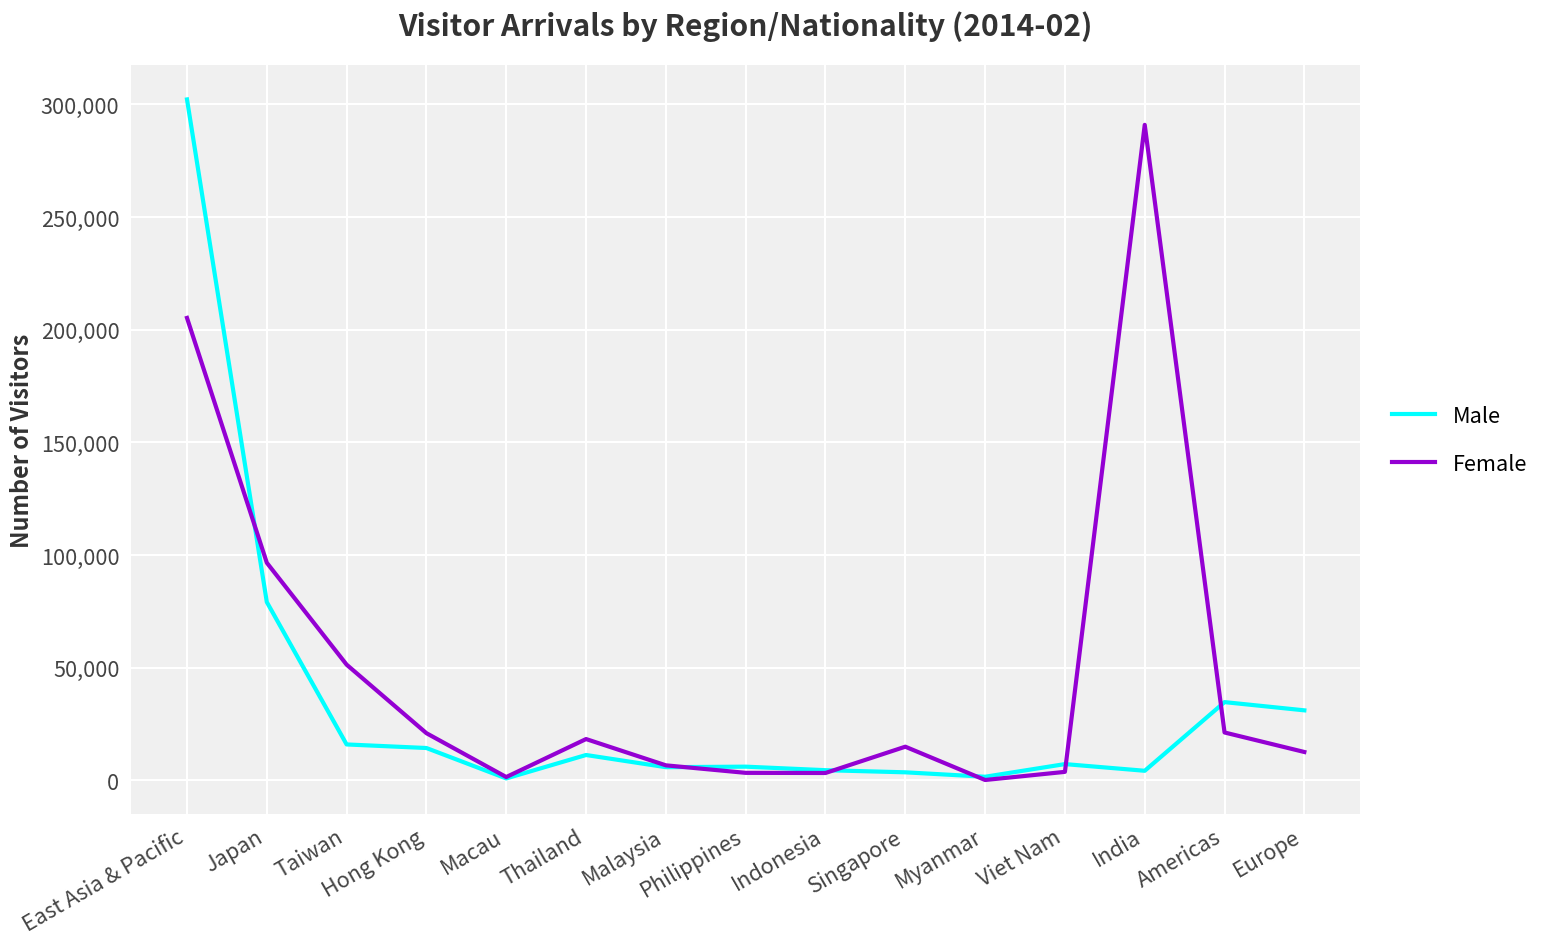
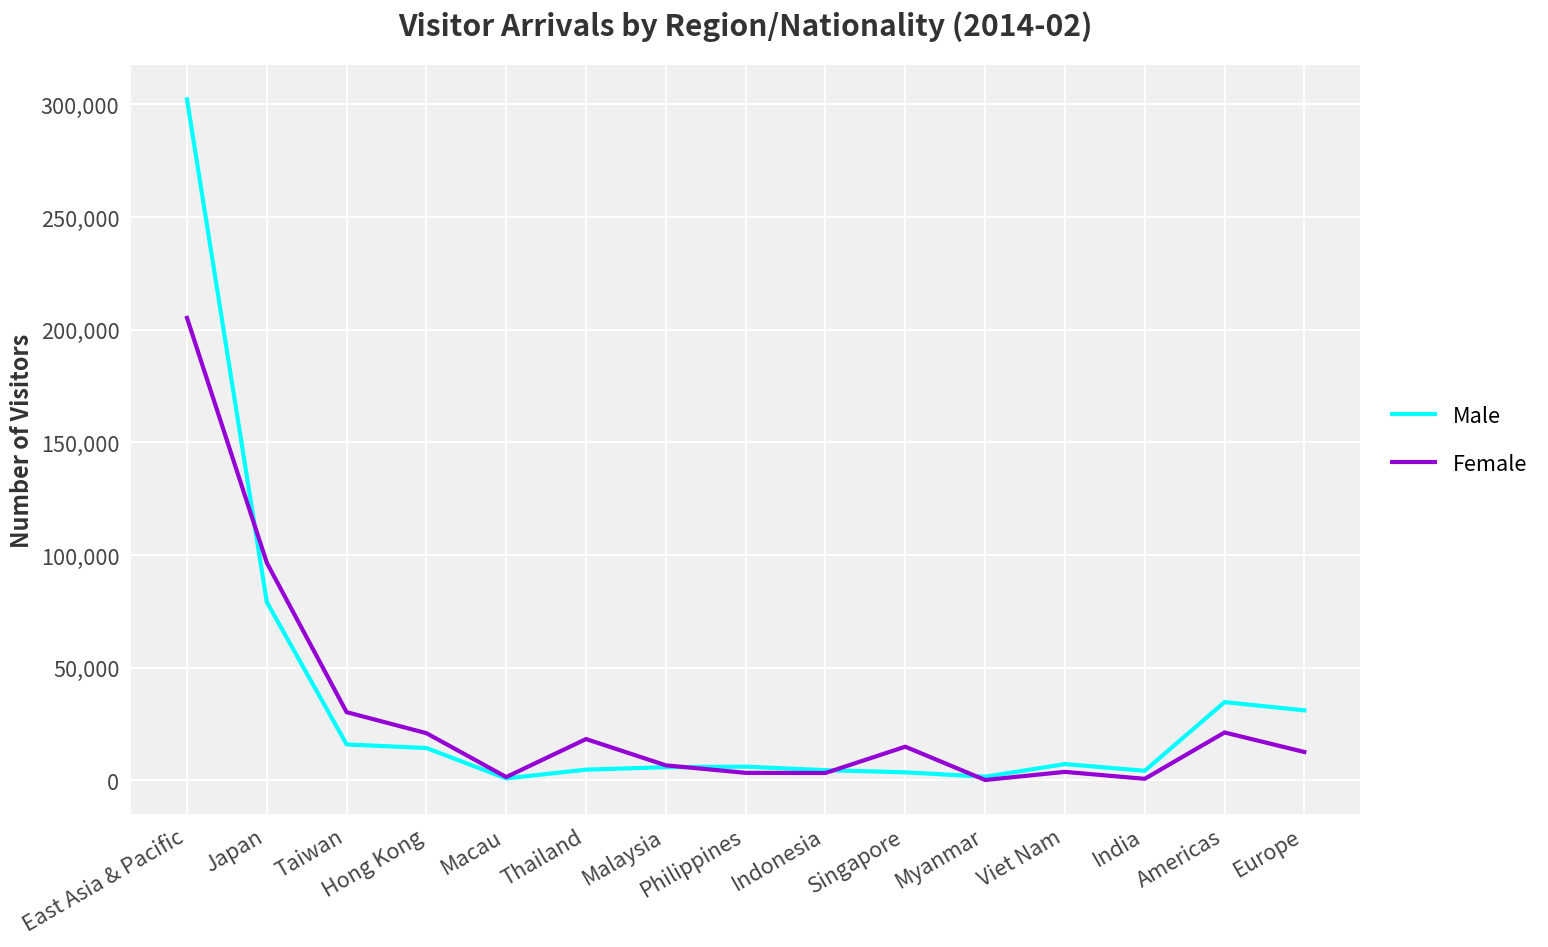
Female, Taiwan: 51,000 -> 30,000
Male, Thailand: 11,000 -> 5,000
Female, India: 291,000 -> 1,000
